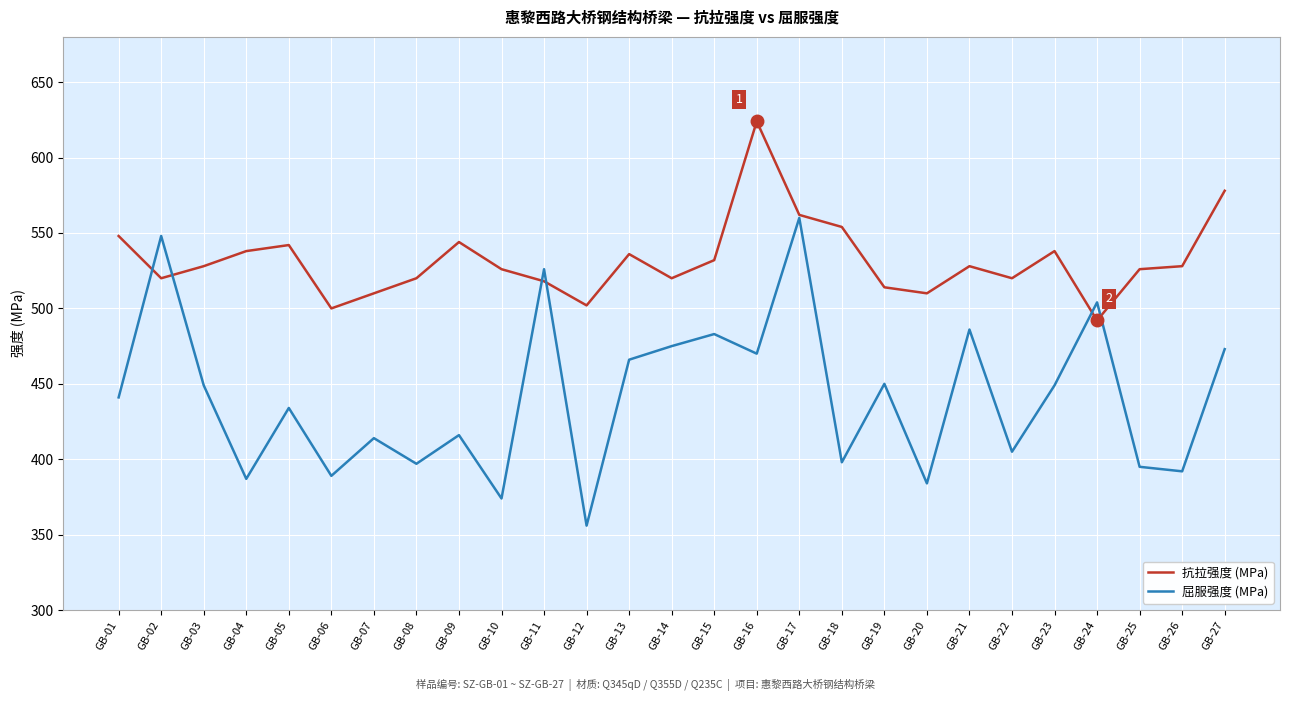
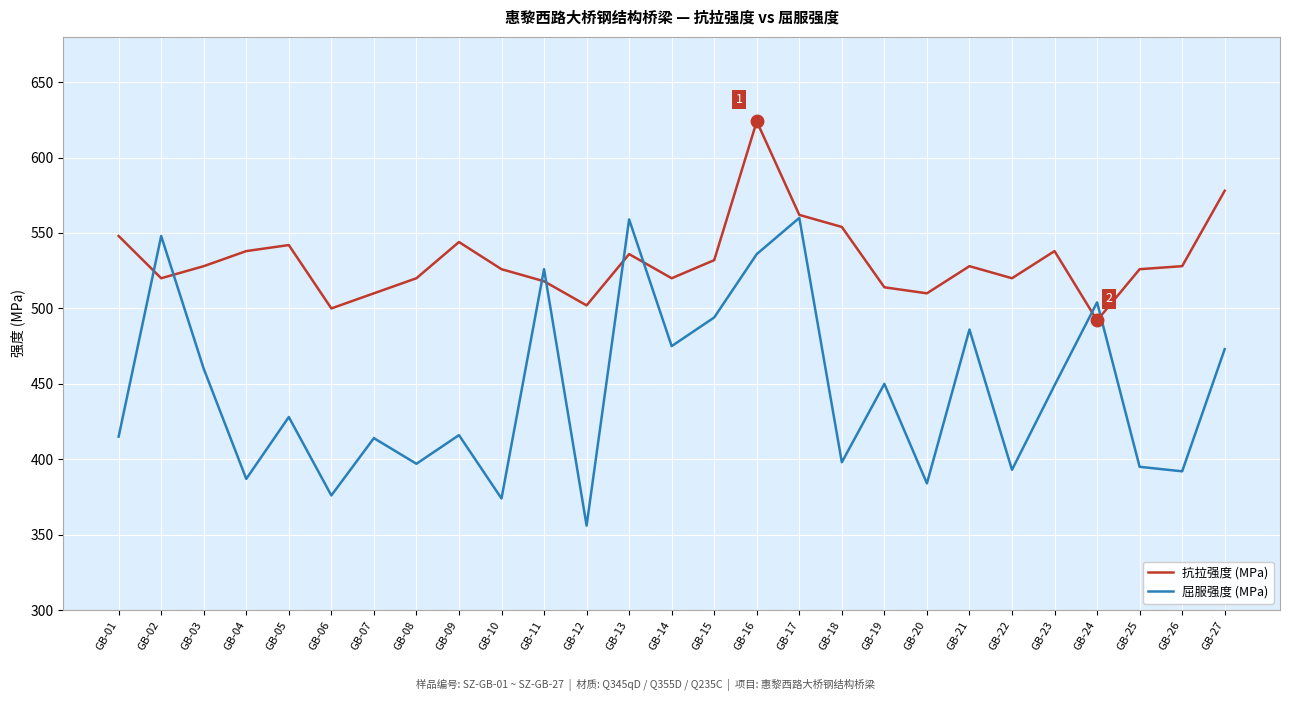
屈服强度 (MPa), GB-01: 441 -> 415
屈服强度 (MPa), GB-03: 449 -> 460
屈服强度 (MPa), GB-05: 434 -> 428
屈服强度 (MPa), GB-06: 389 -> 376
屈服强度 (MPa), GB-13: 466 -> 559
屈服强度 (MPa), GB-15: 483 -> 494
屈服强度 (MPa), GB-16: 470 -> 536
屈服强度 (MPa), GB-22: 405 -> 393
